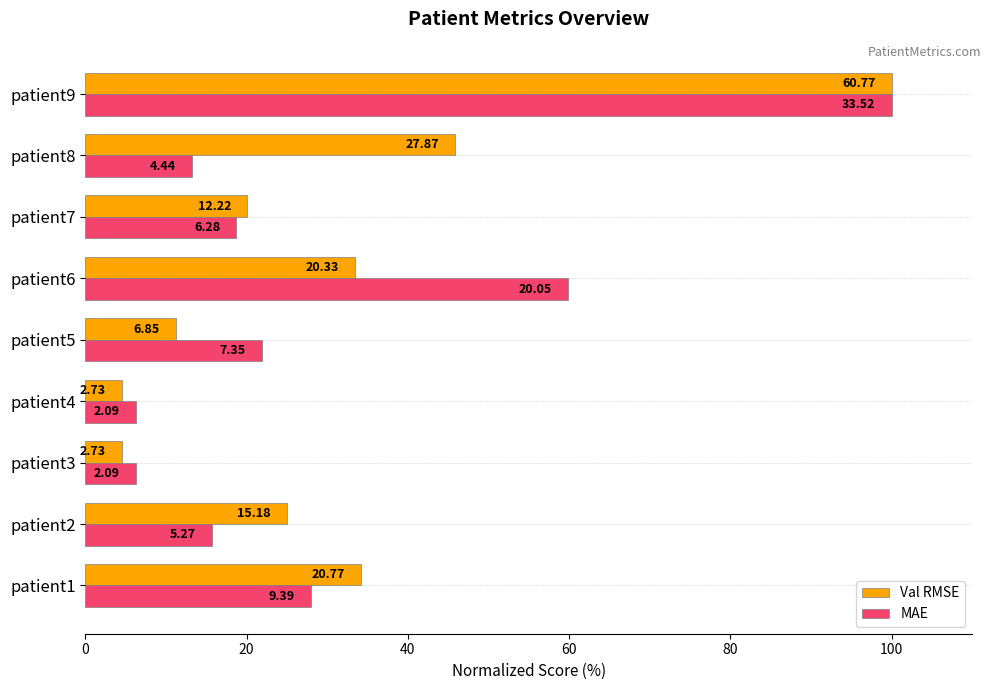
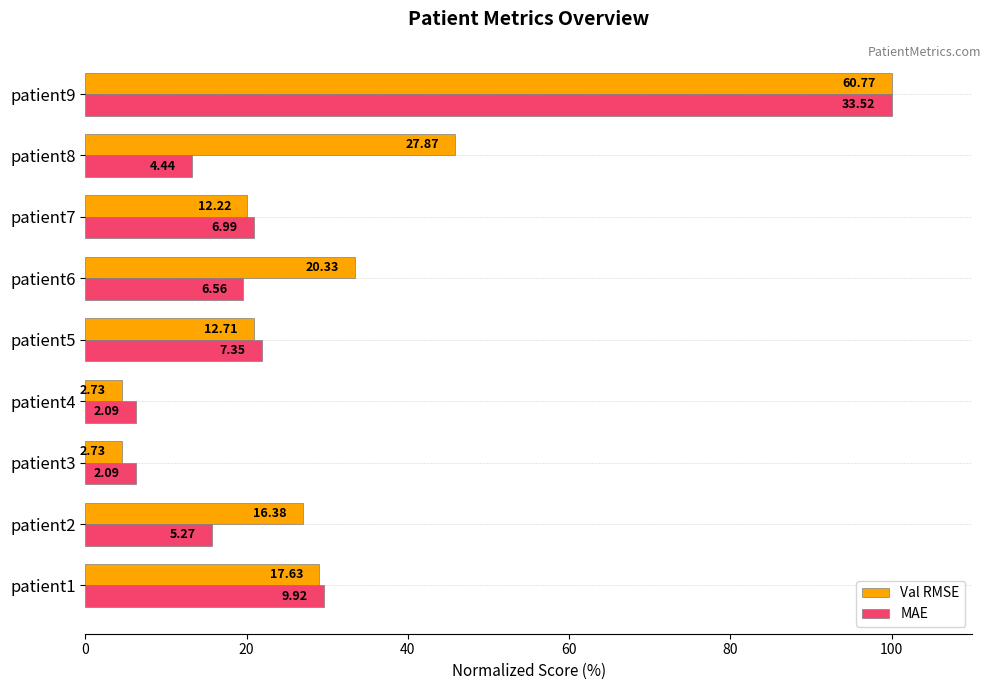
MAE, patient7: 6.28 -> 6.99
MAE, patient6: 20.05 -> 6.56
Val RMSE, patient5: 6.85 -> 12.71
Val RMSE, patient2: 15.18 -> 16.38
Val RMSE, patient1: 20.77 -> 17.63
MAE, patient1: 9.39 -> 9.92
